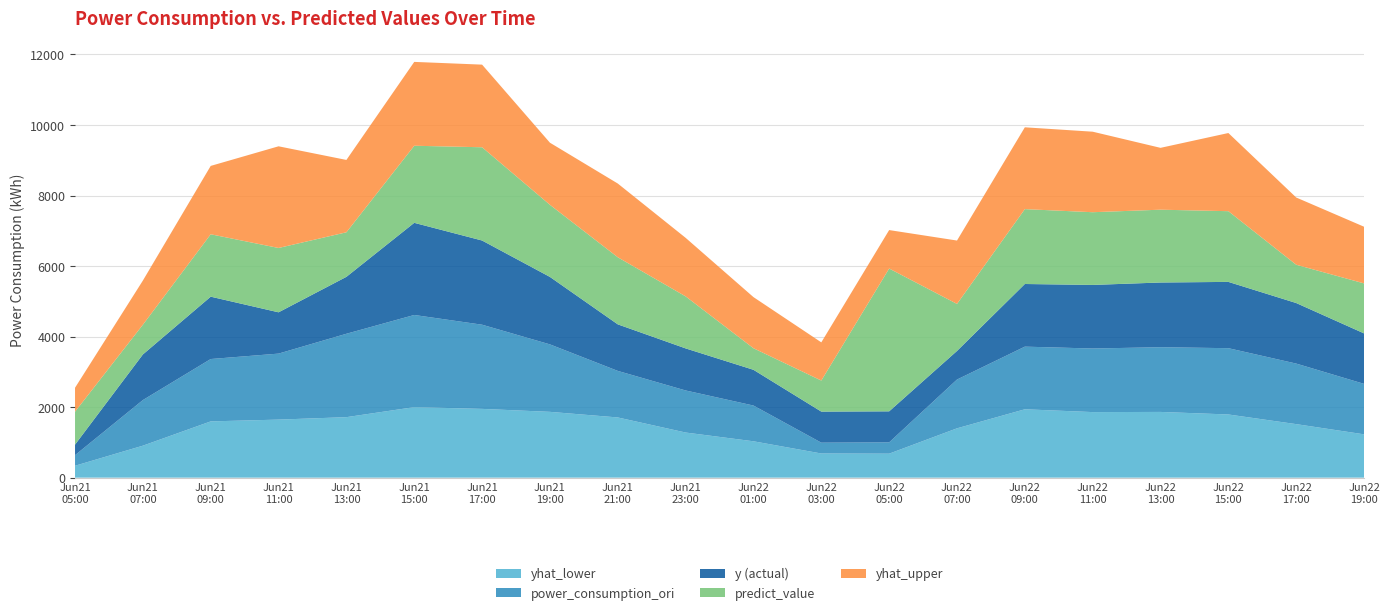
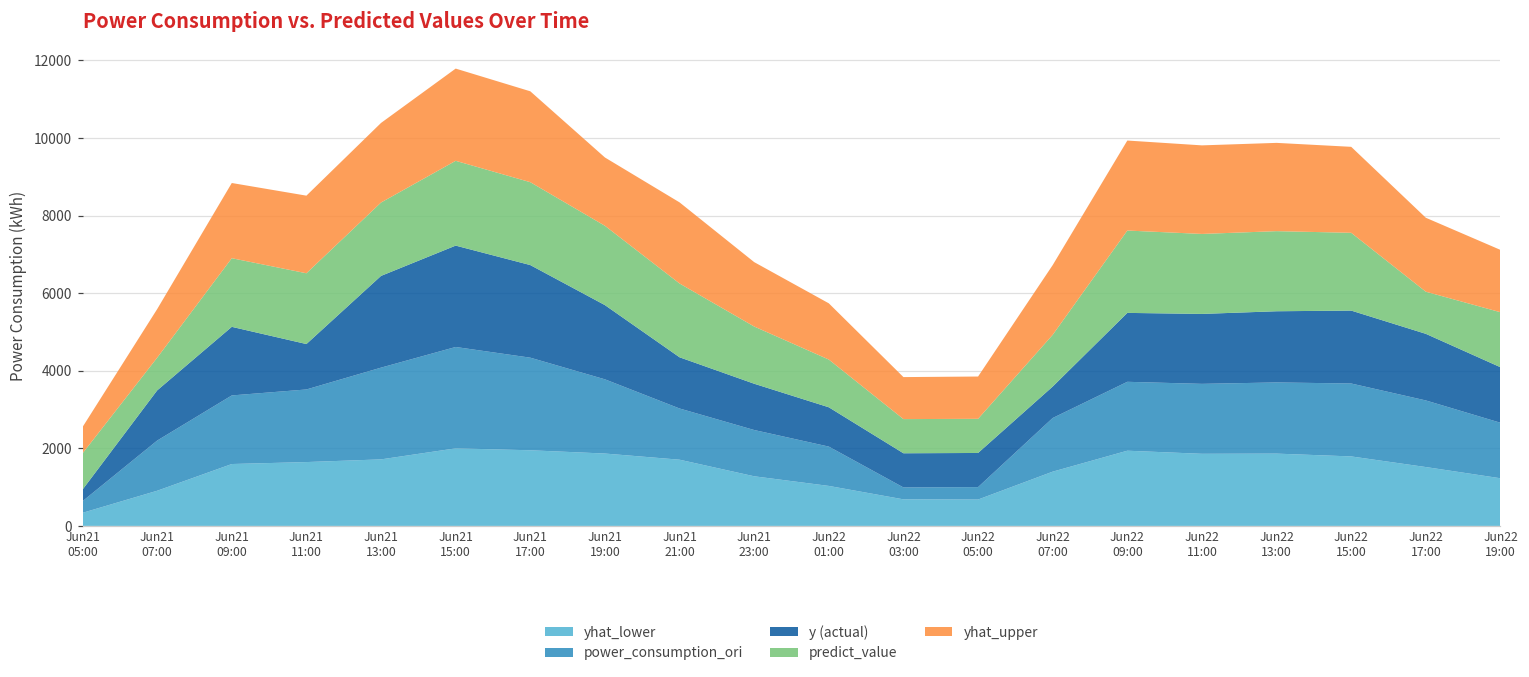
yhat_upper, Jun21 11:00: 2900 -> 2000
y (actual), Jun21 13:00: 1600 -> 2400
predict_value, Jun21 13:00: 1300 -> 1900
predict_value, Jun21 17:00: 2600 -> 2100
predict_value, Jun22 01:00: 600 -> 1200
predict_value, Jun22 05:00: 4000 -> 900
yhat_upper, Jun22 13:00: 1800 -> 2300
